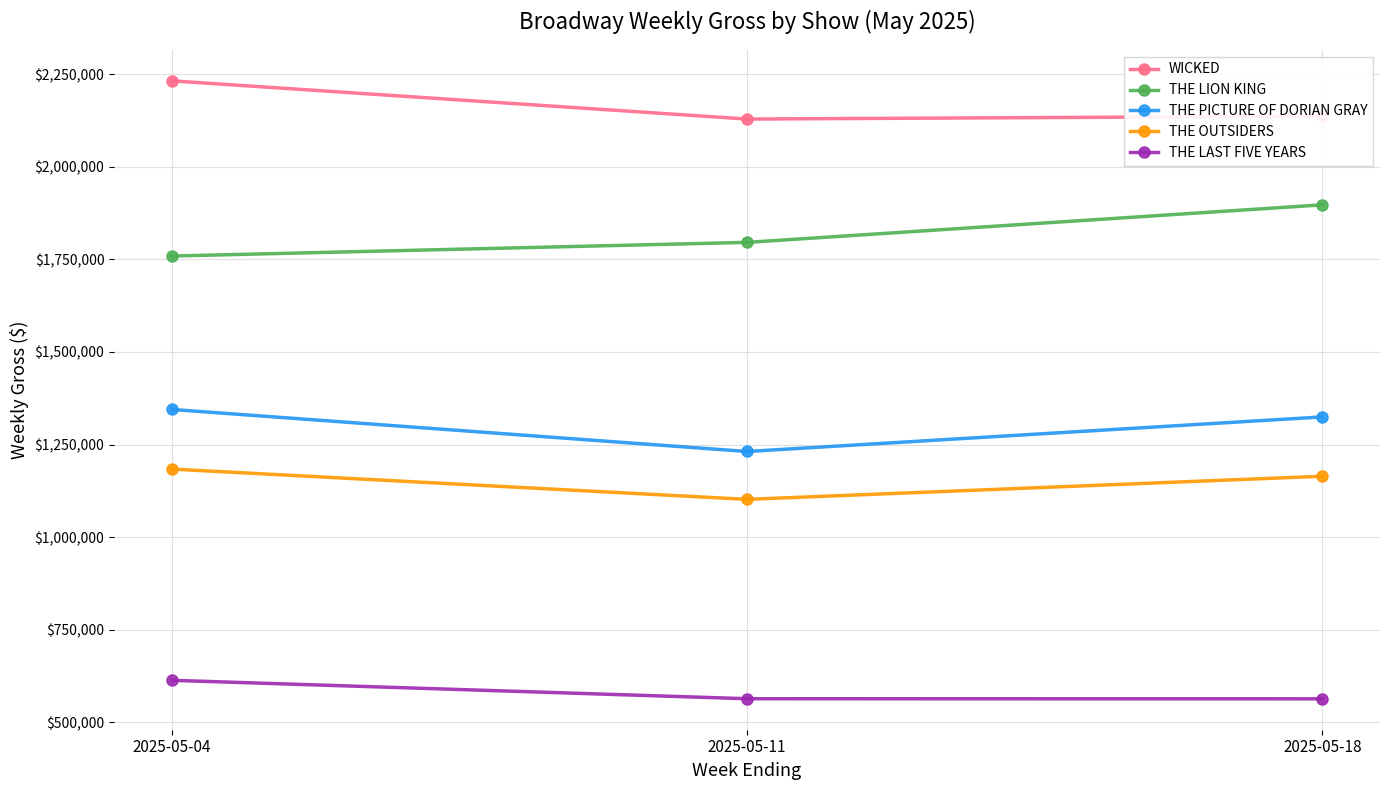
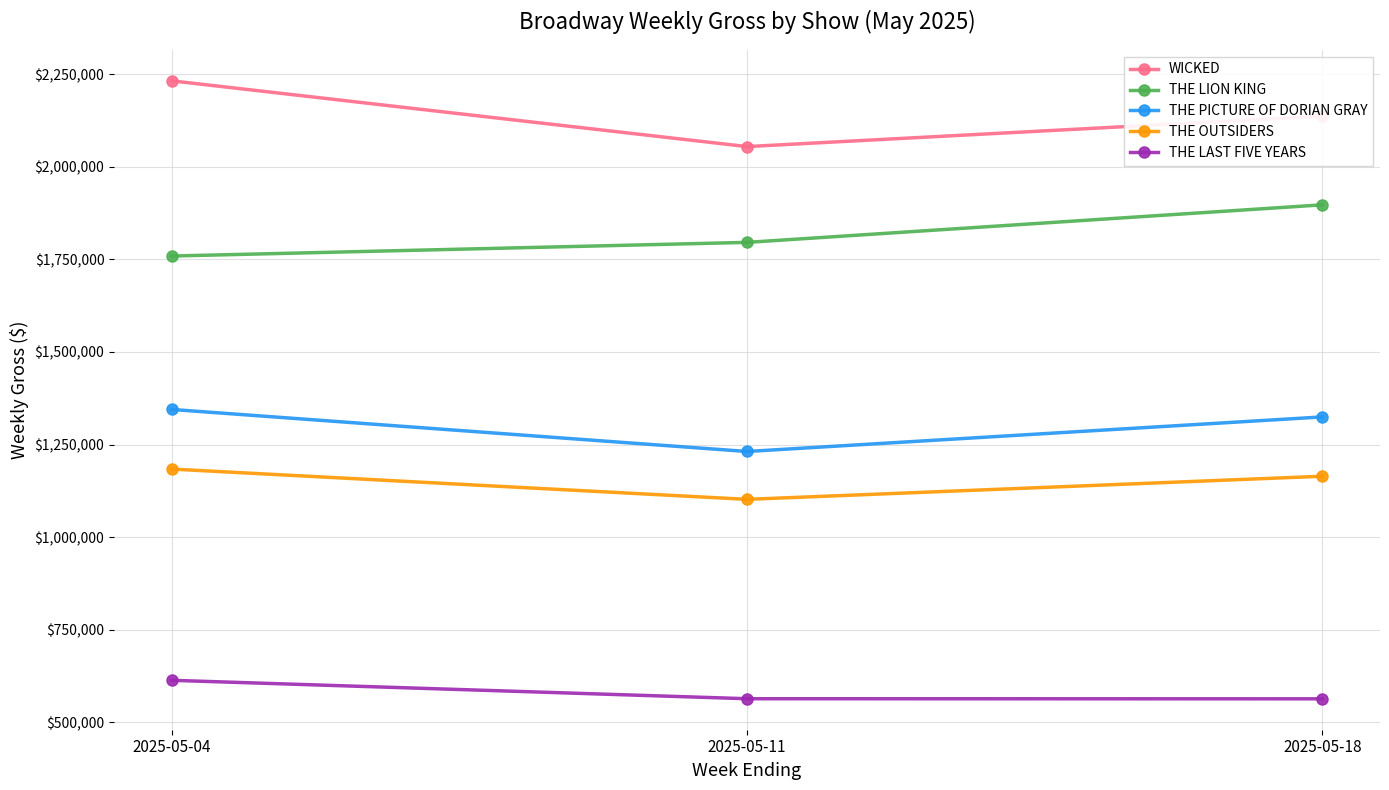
WICKED, 2025-05-11: $2,130,000 -> $2,050,000
